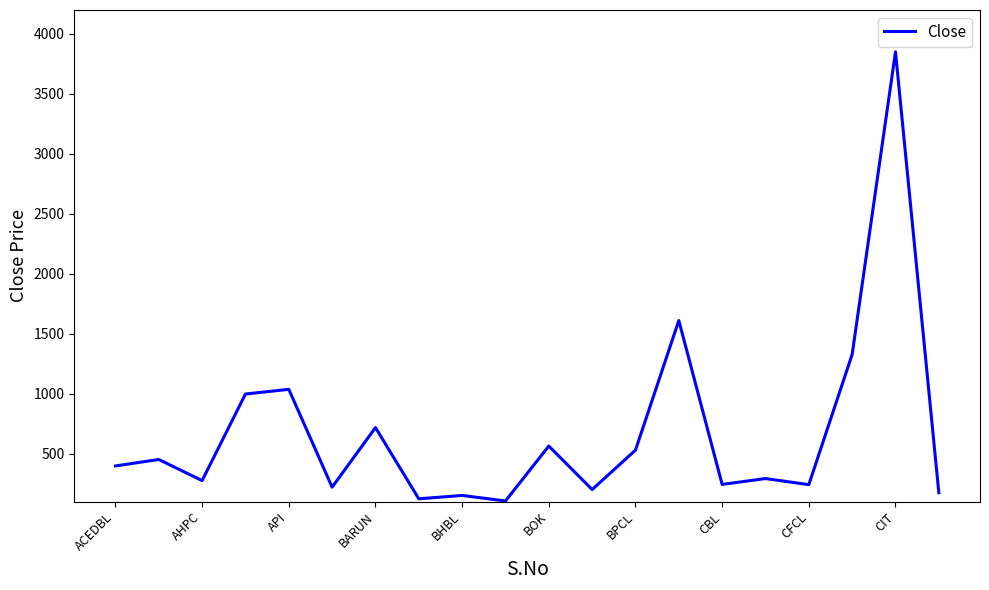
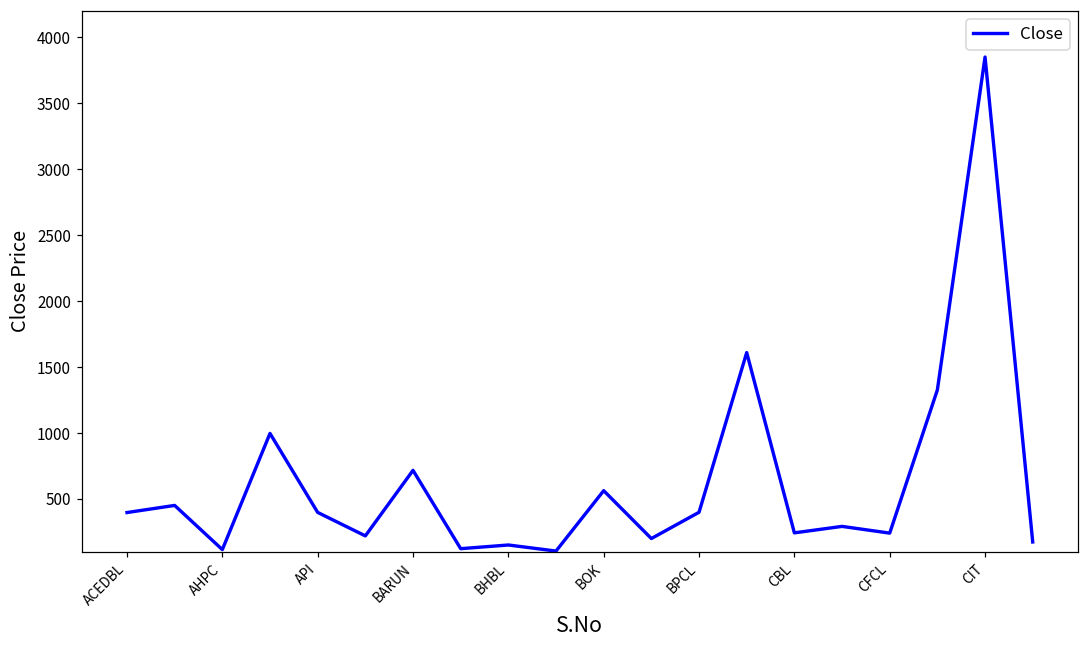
AHPC: 280 -> 120
API: 1040 -> 400
BPCL: 530 -> 400
